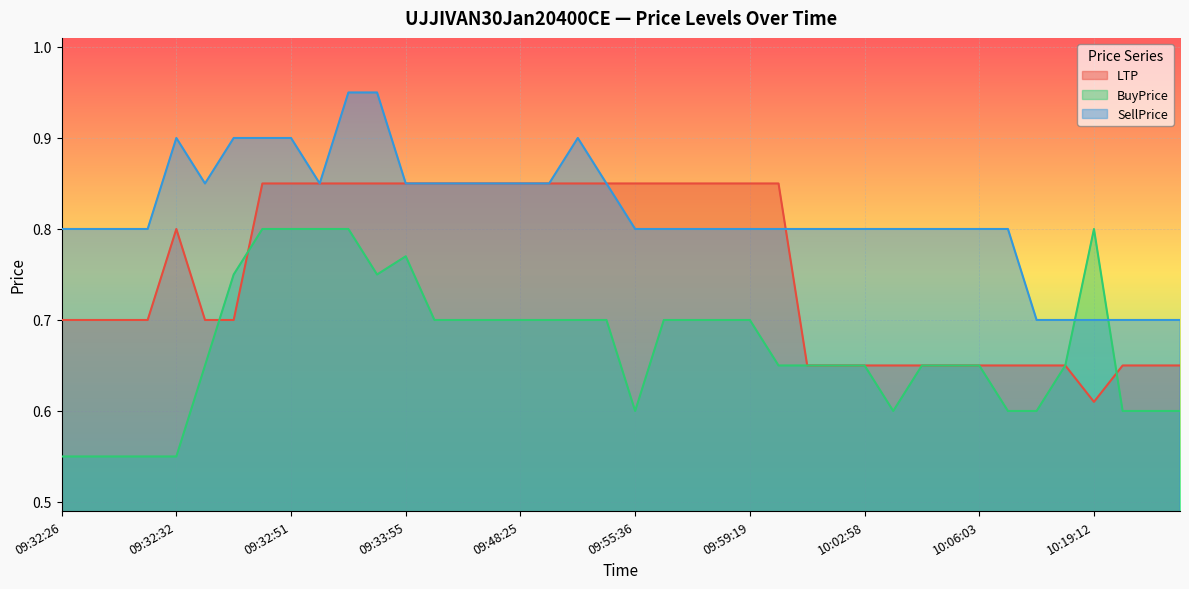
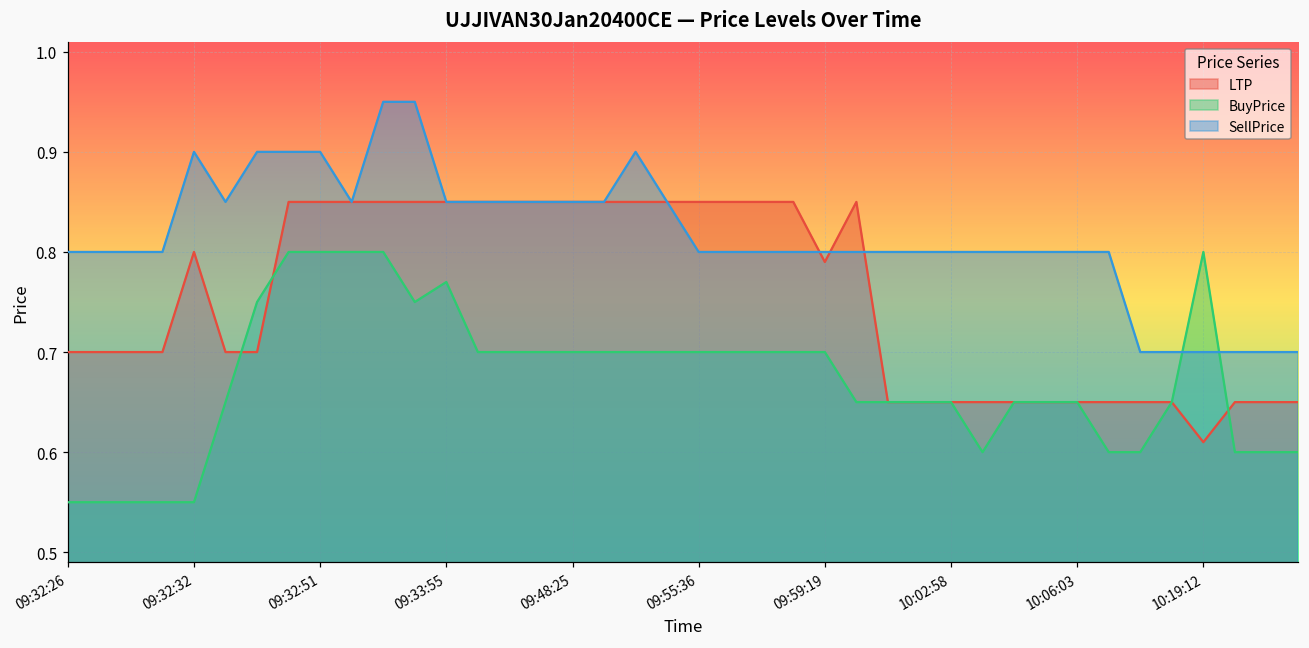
BuyPrice, 09:55:36: 0.6 -> 0.7
LTP, 09:59:19: 0.85 -> 0.79
